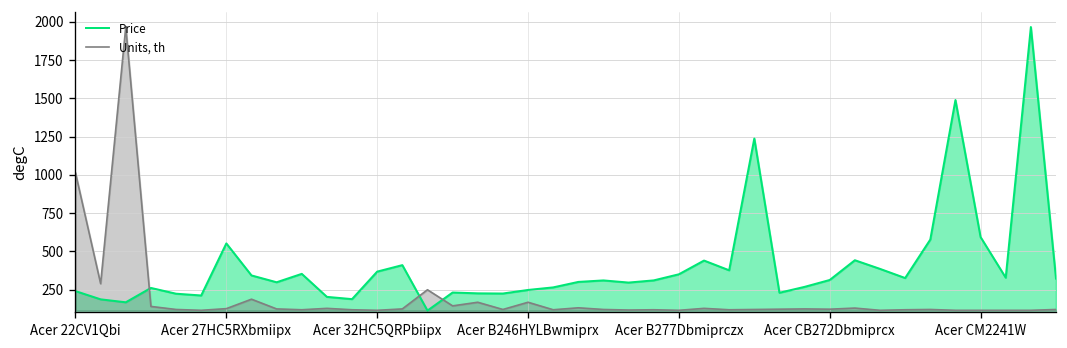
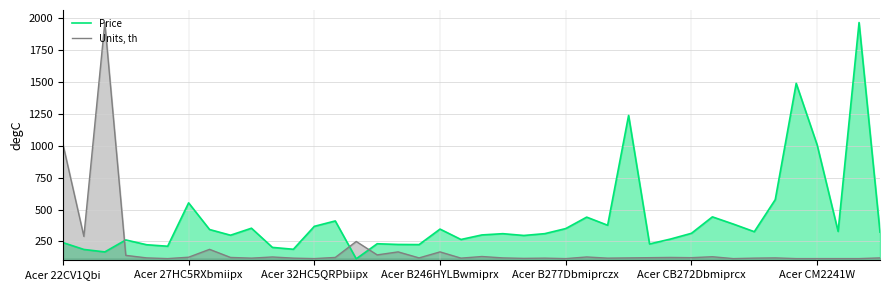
Price, Acer B246HYLBwmiprx: 250 -> 350
Price, Acer CM2241W: 590 -> 1010
